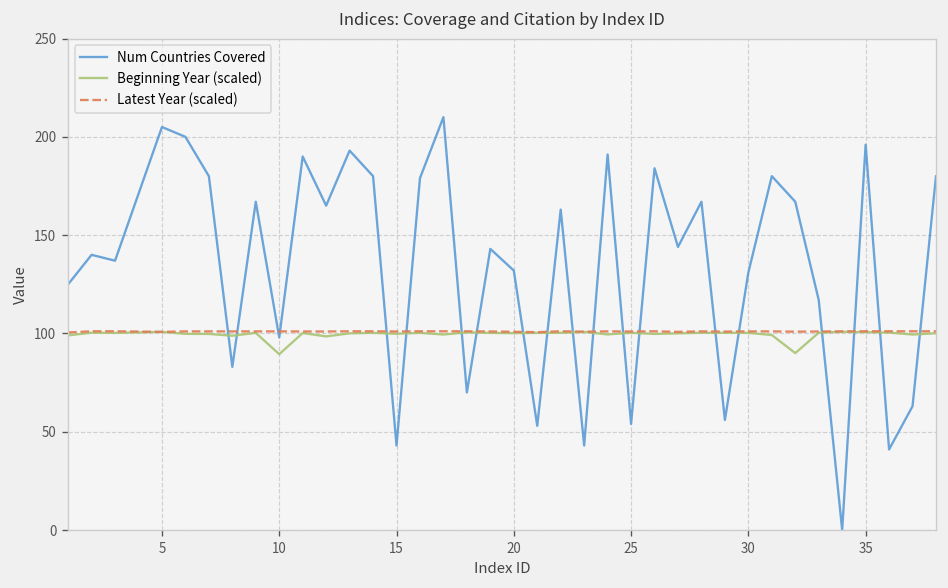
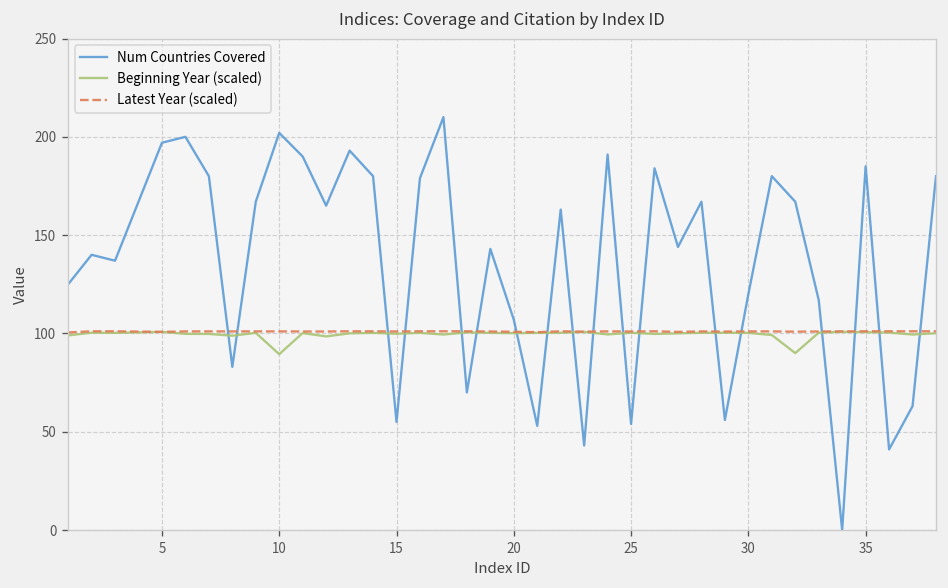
Num Countries Covered, 5: 205 -> 197
Num Countries Covered, 10: 98 -> 202
Num Countries Covered, 15: 43 -> 55
Num Countries Covered, 20: 132 -> 107
Num Countries Covered, 30: 131 -> 120
Num Countries Covered, 35: 196 -> 185
